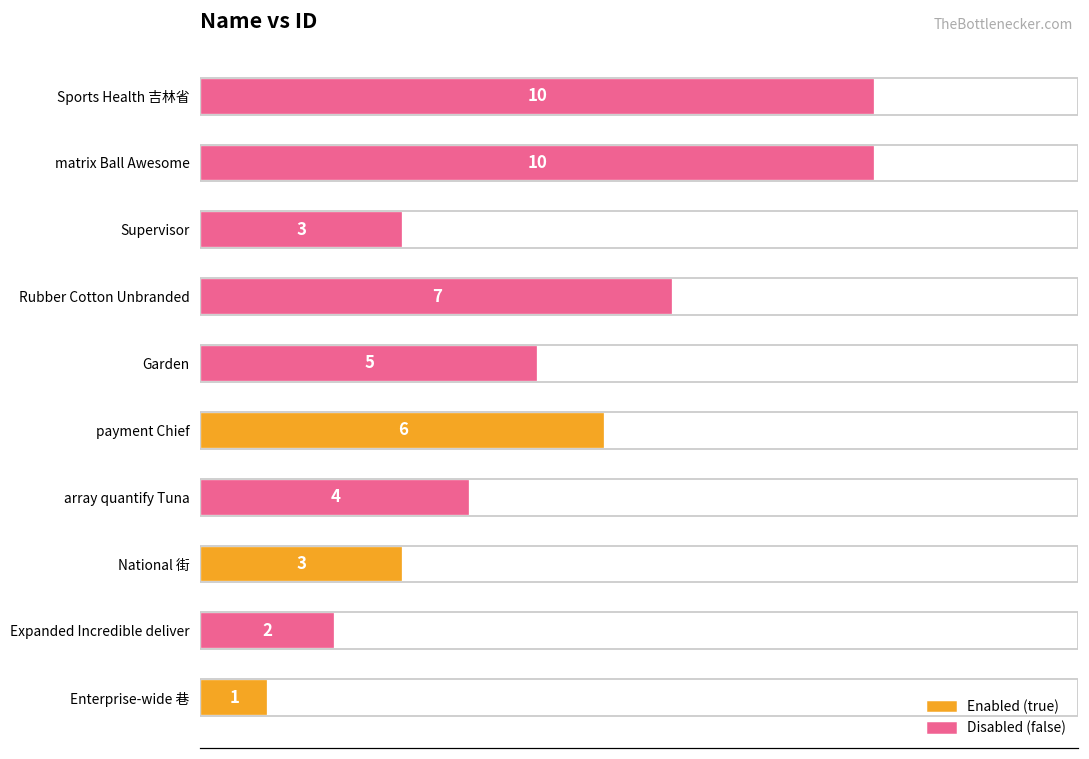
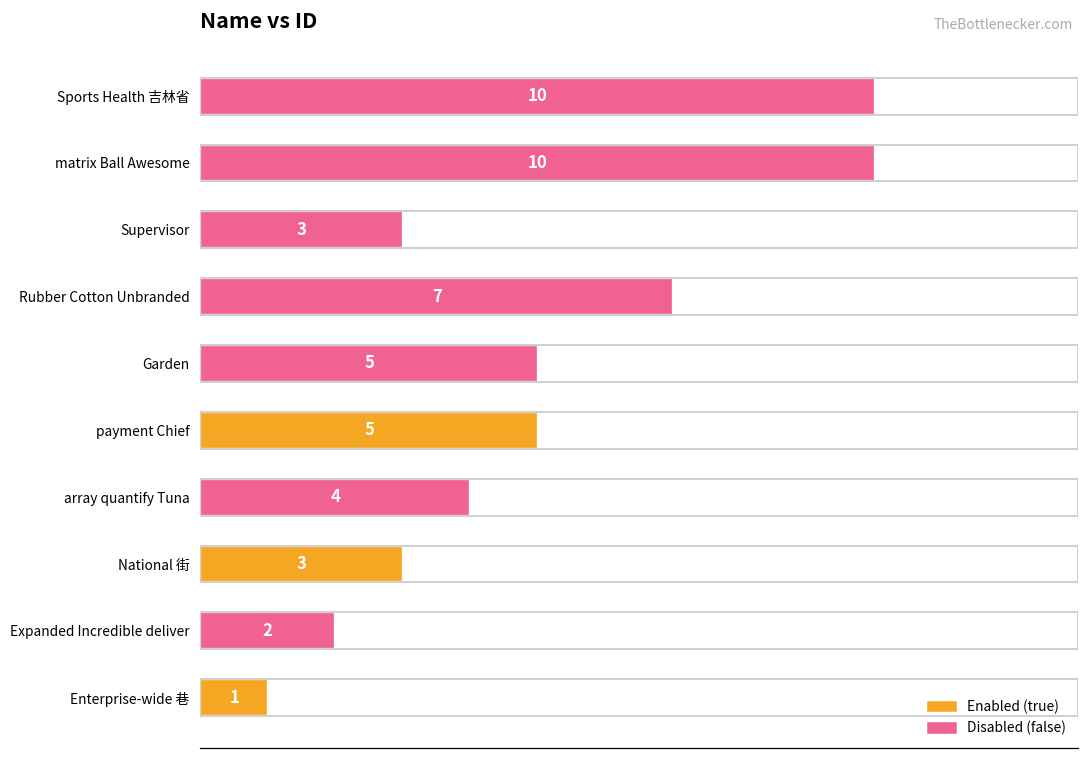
payment Chief: 6 -> 5
